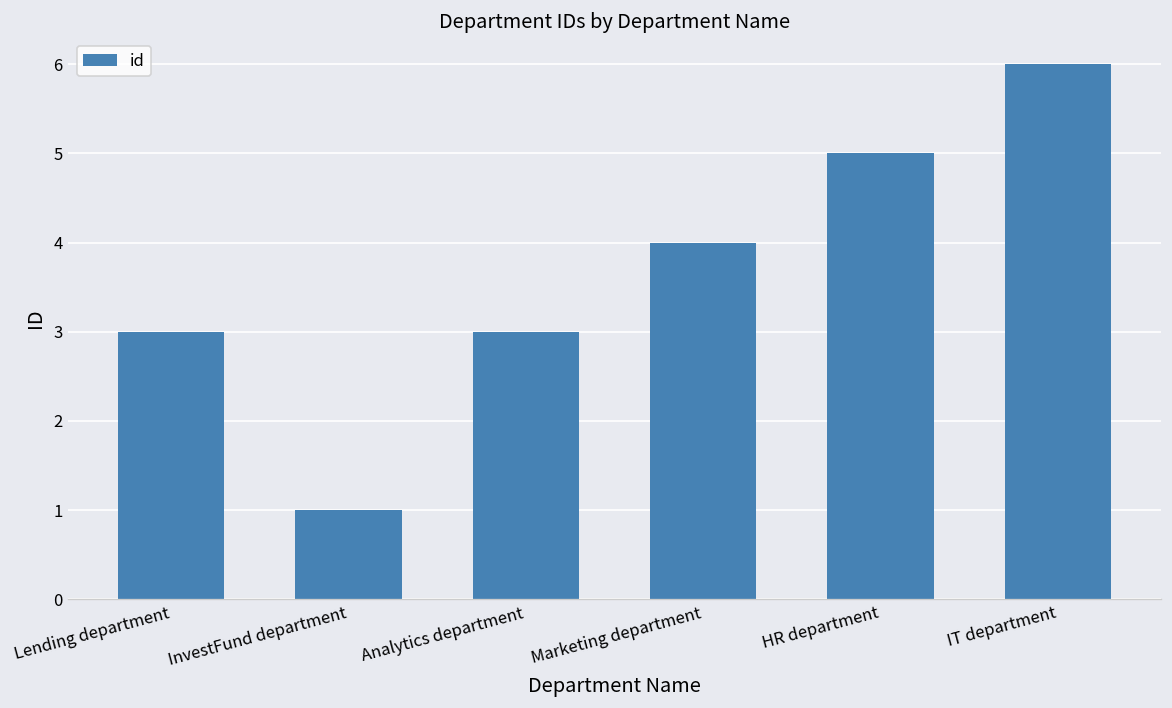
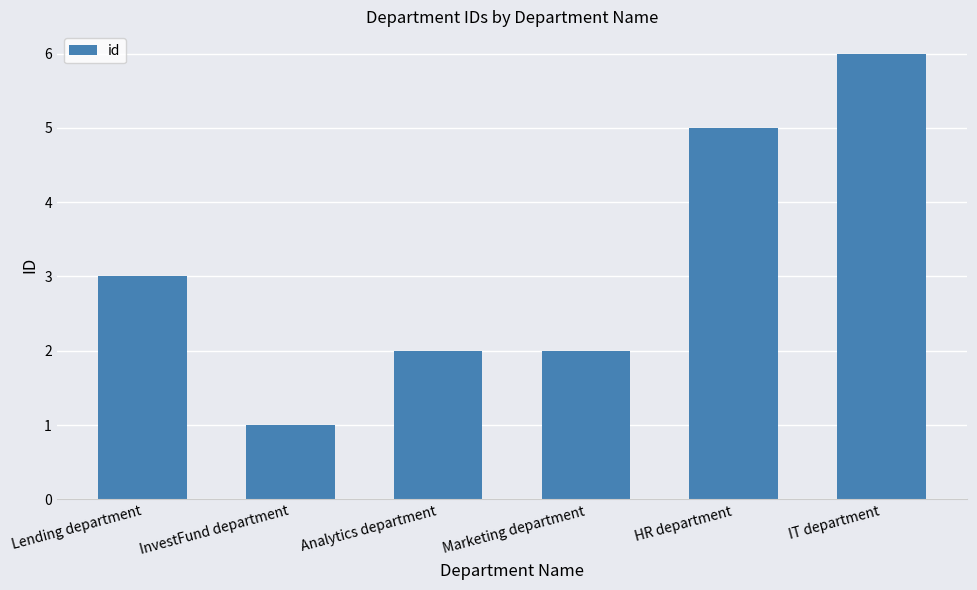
Analytics department: 3 -> 2
Marketing department: 4 -> 2
